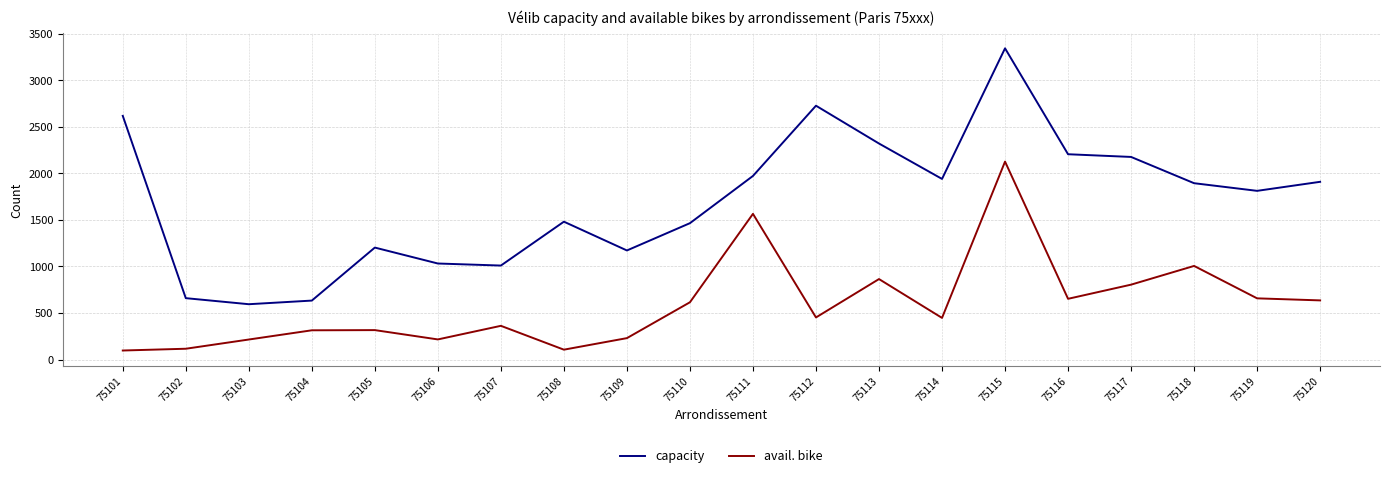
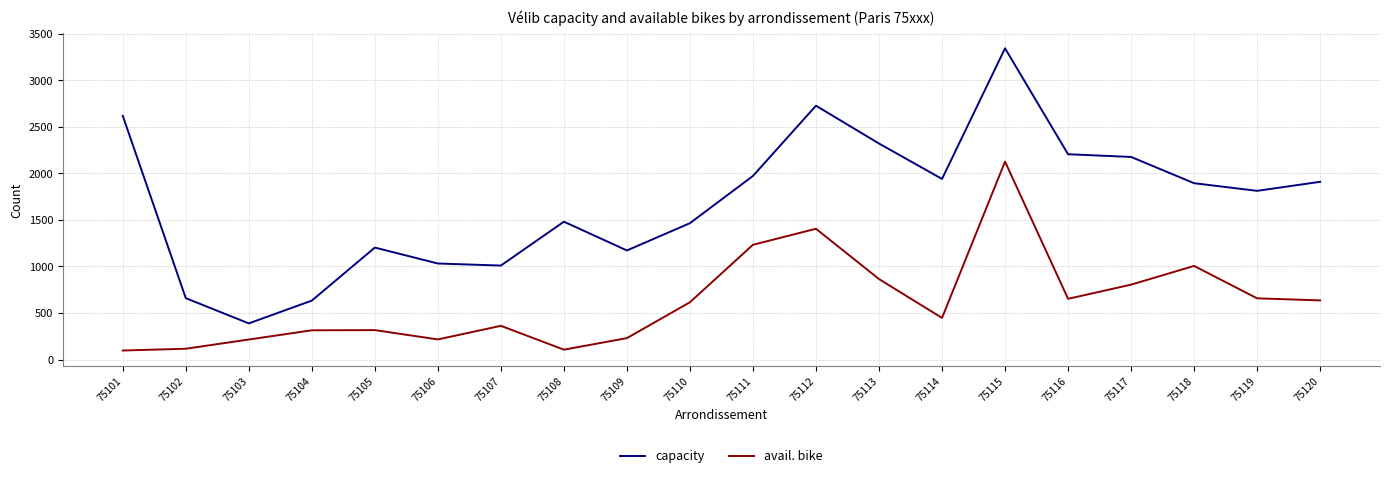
capacity, 75103: 600 -> 400
avail. bike, 75111: 1600 -> 1200
avail. bike, 75112: 500 -> 1400
